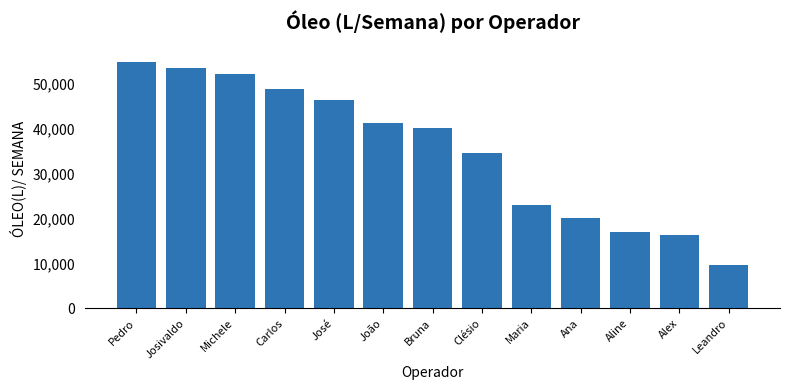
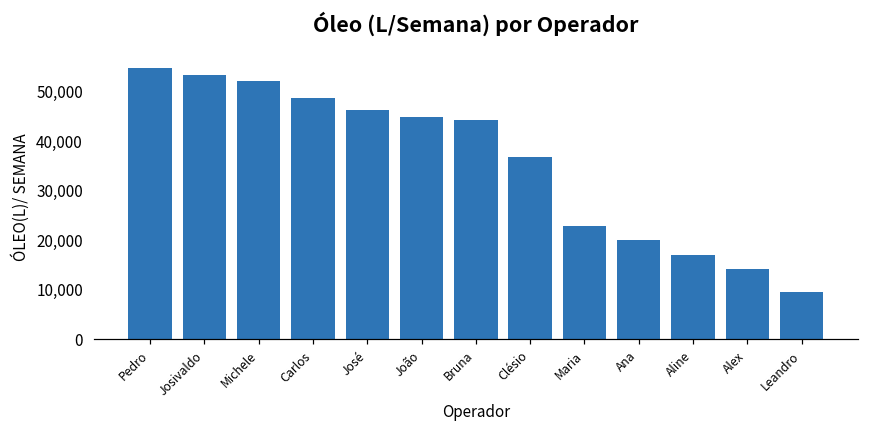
João: 41,000 -> 45,000
Bruna: 40,000 -> 44,000
Clésio: 35,000 -> 37,000
Alex: 16,000 -> 14,000
